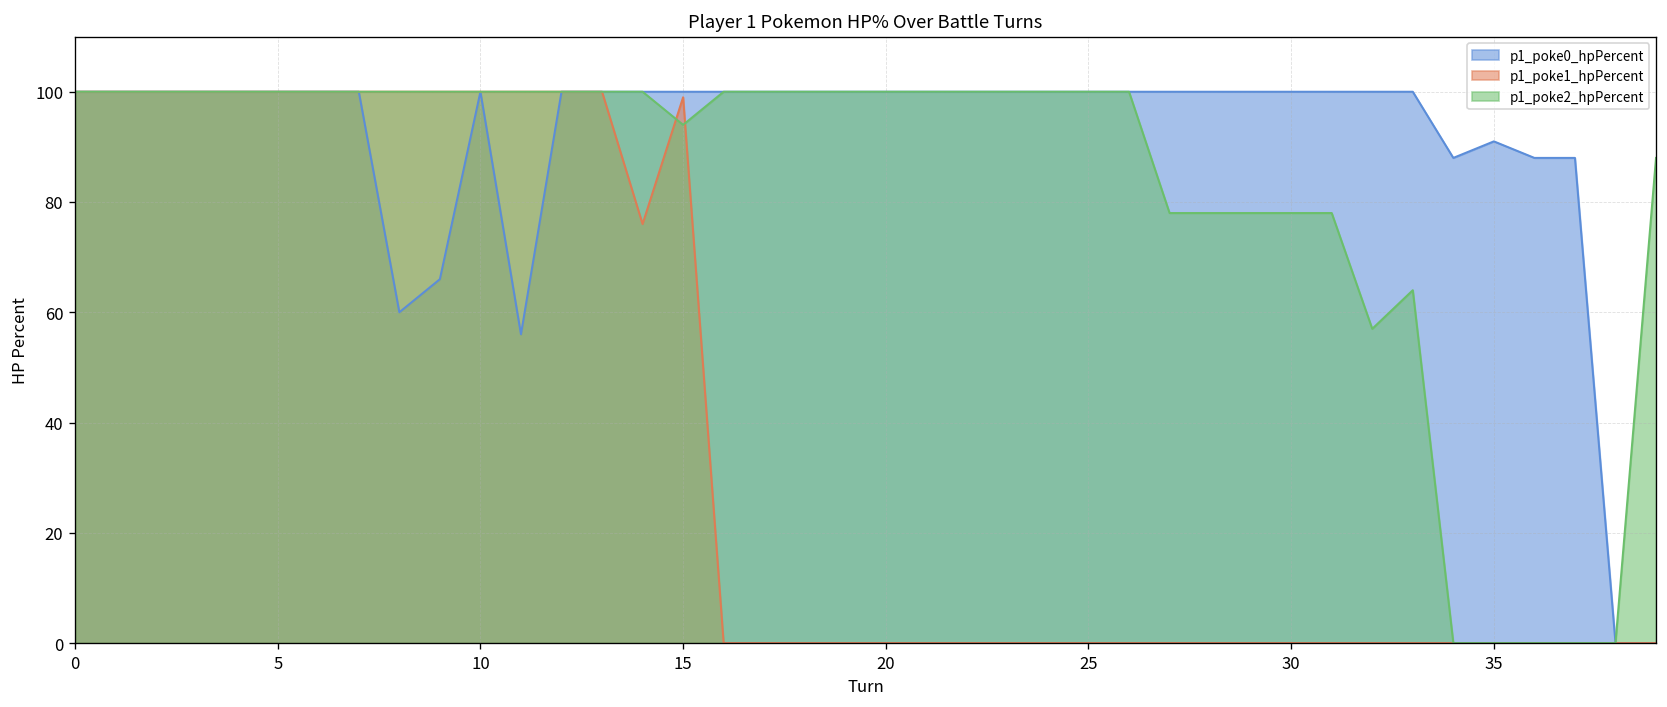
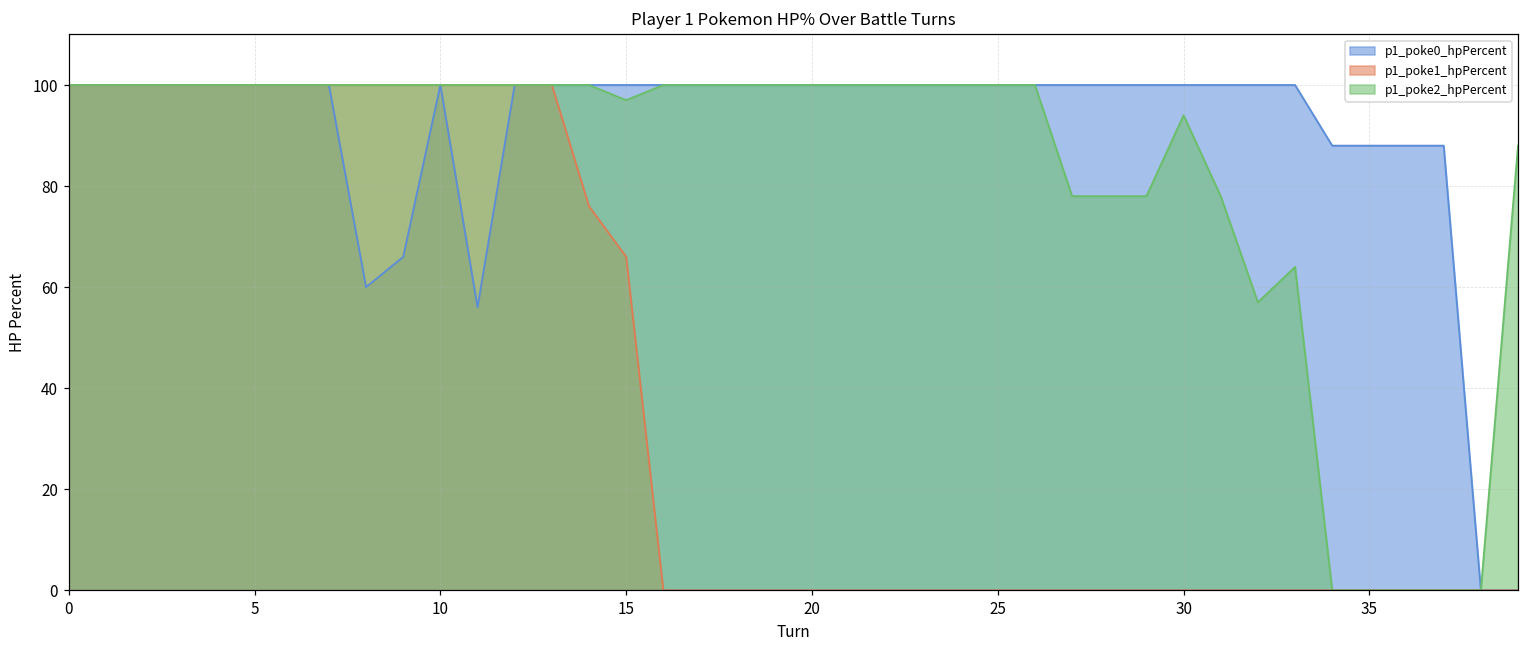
p1_poke1_hpPercent, 15: 99 -> 66
p1_poke2_hpPercent, 15: 94 -> 97
p1_poke2_hpPercent, 30: 78 -> 94
p1_poke0_hpPercent, 35: 91 -> 88
